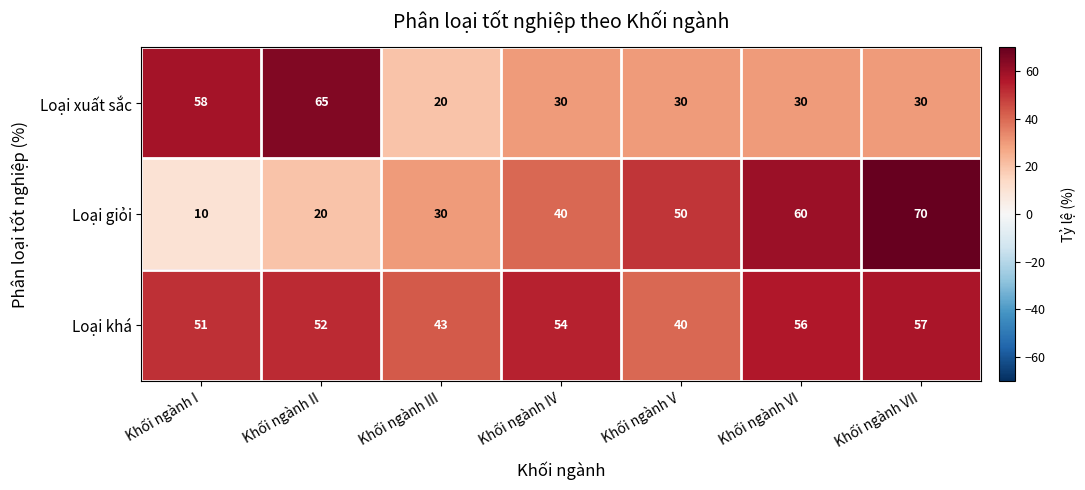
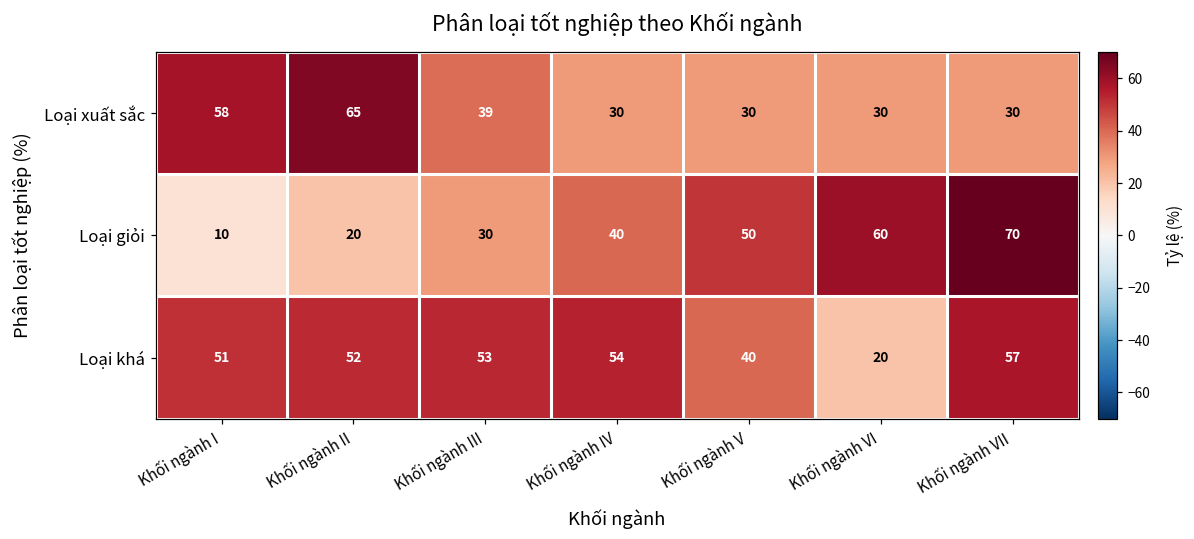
Loại xuất sắc, Khối ngành III: 20 -> 39
Loại khá, Khối ngành III: 43 -> 53
Loại khá, Khối ngành VI: 56 -> 20
